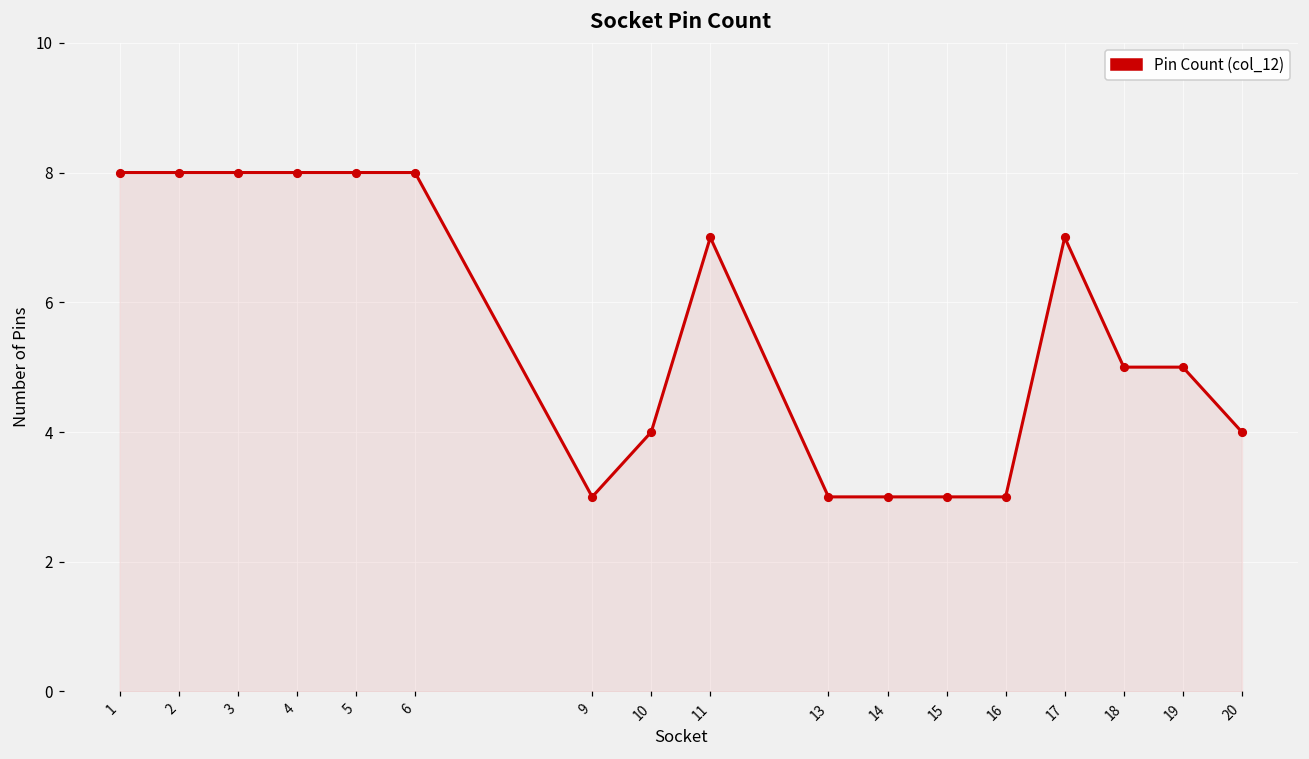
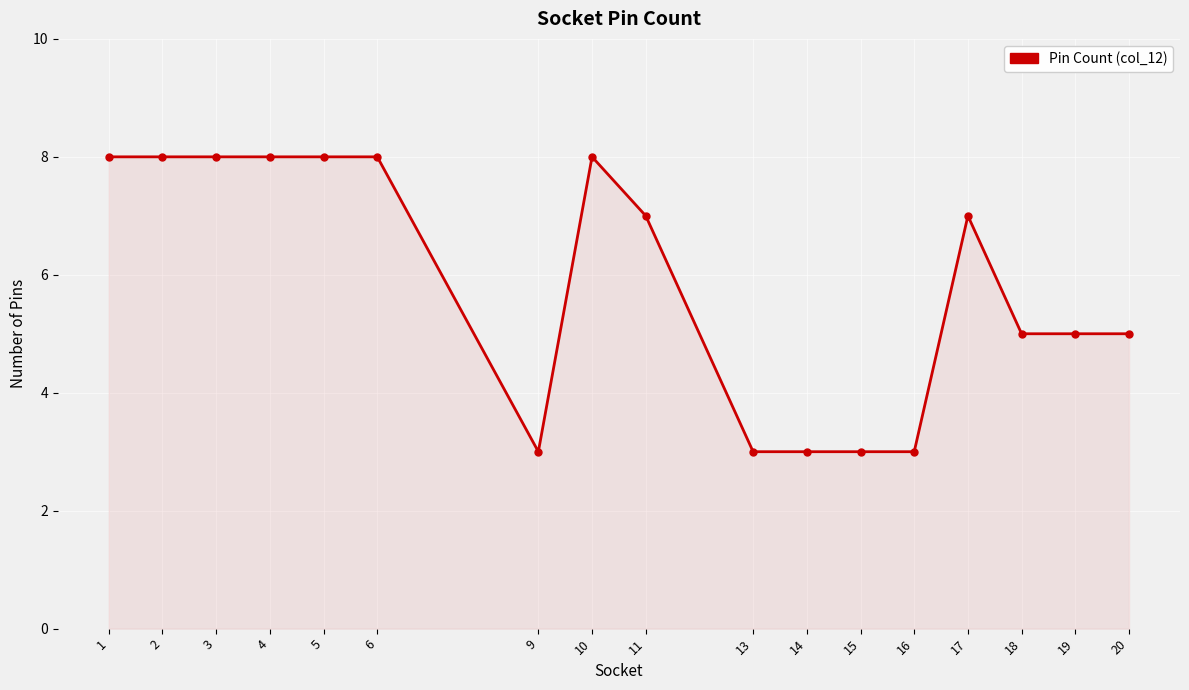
10: 4 -> 8
20: 4 -> 5
